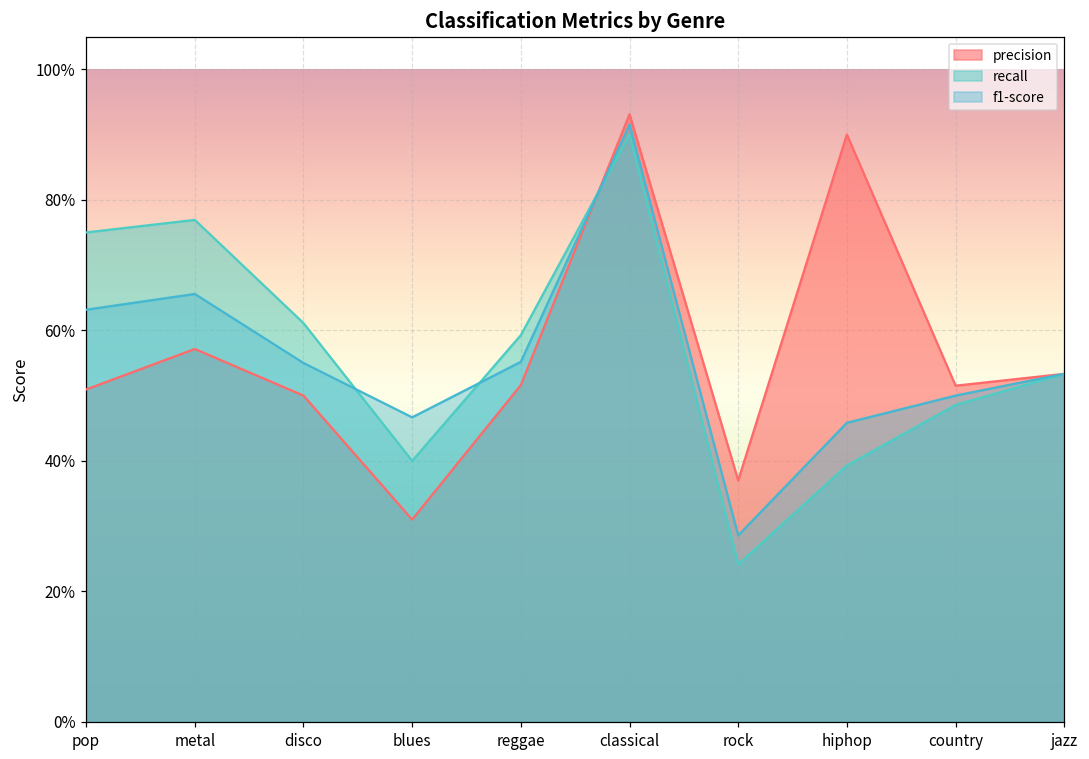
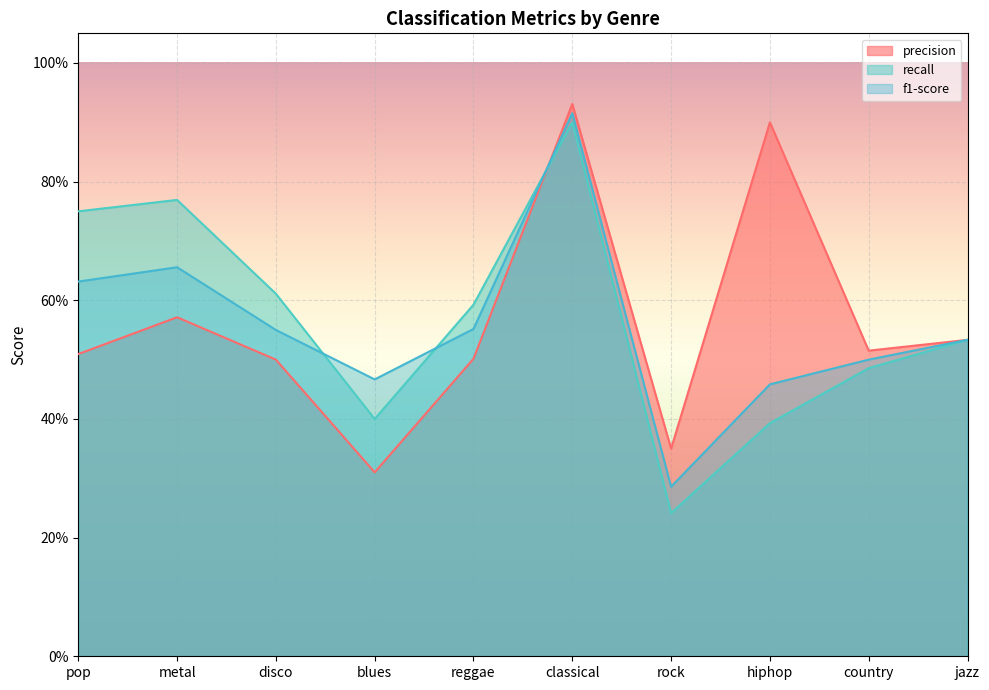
precision, reggae: 52% -> 50%
precision, rock: 37% -> 35%
